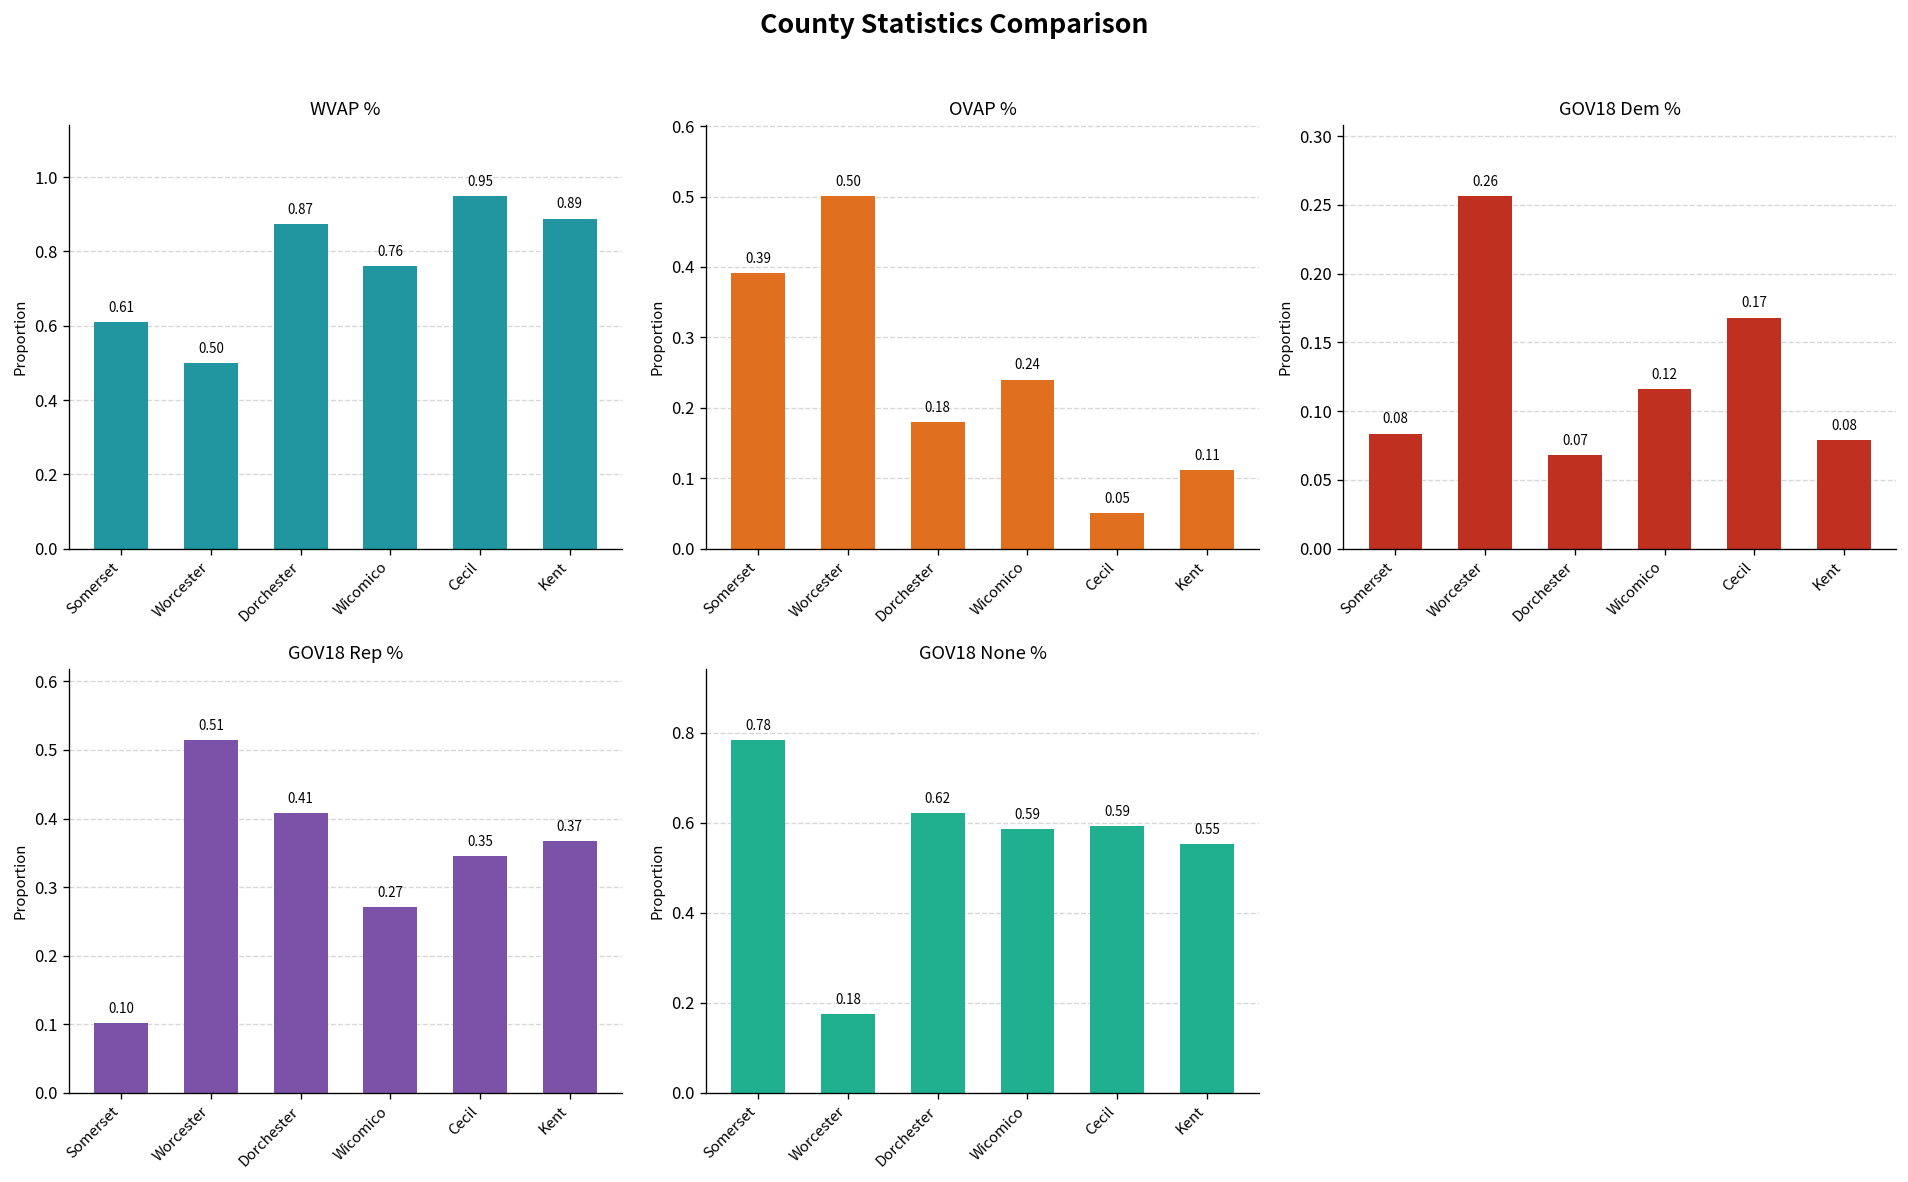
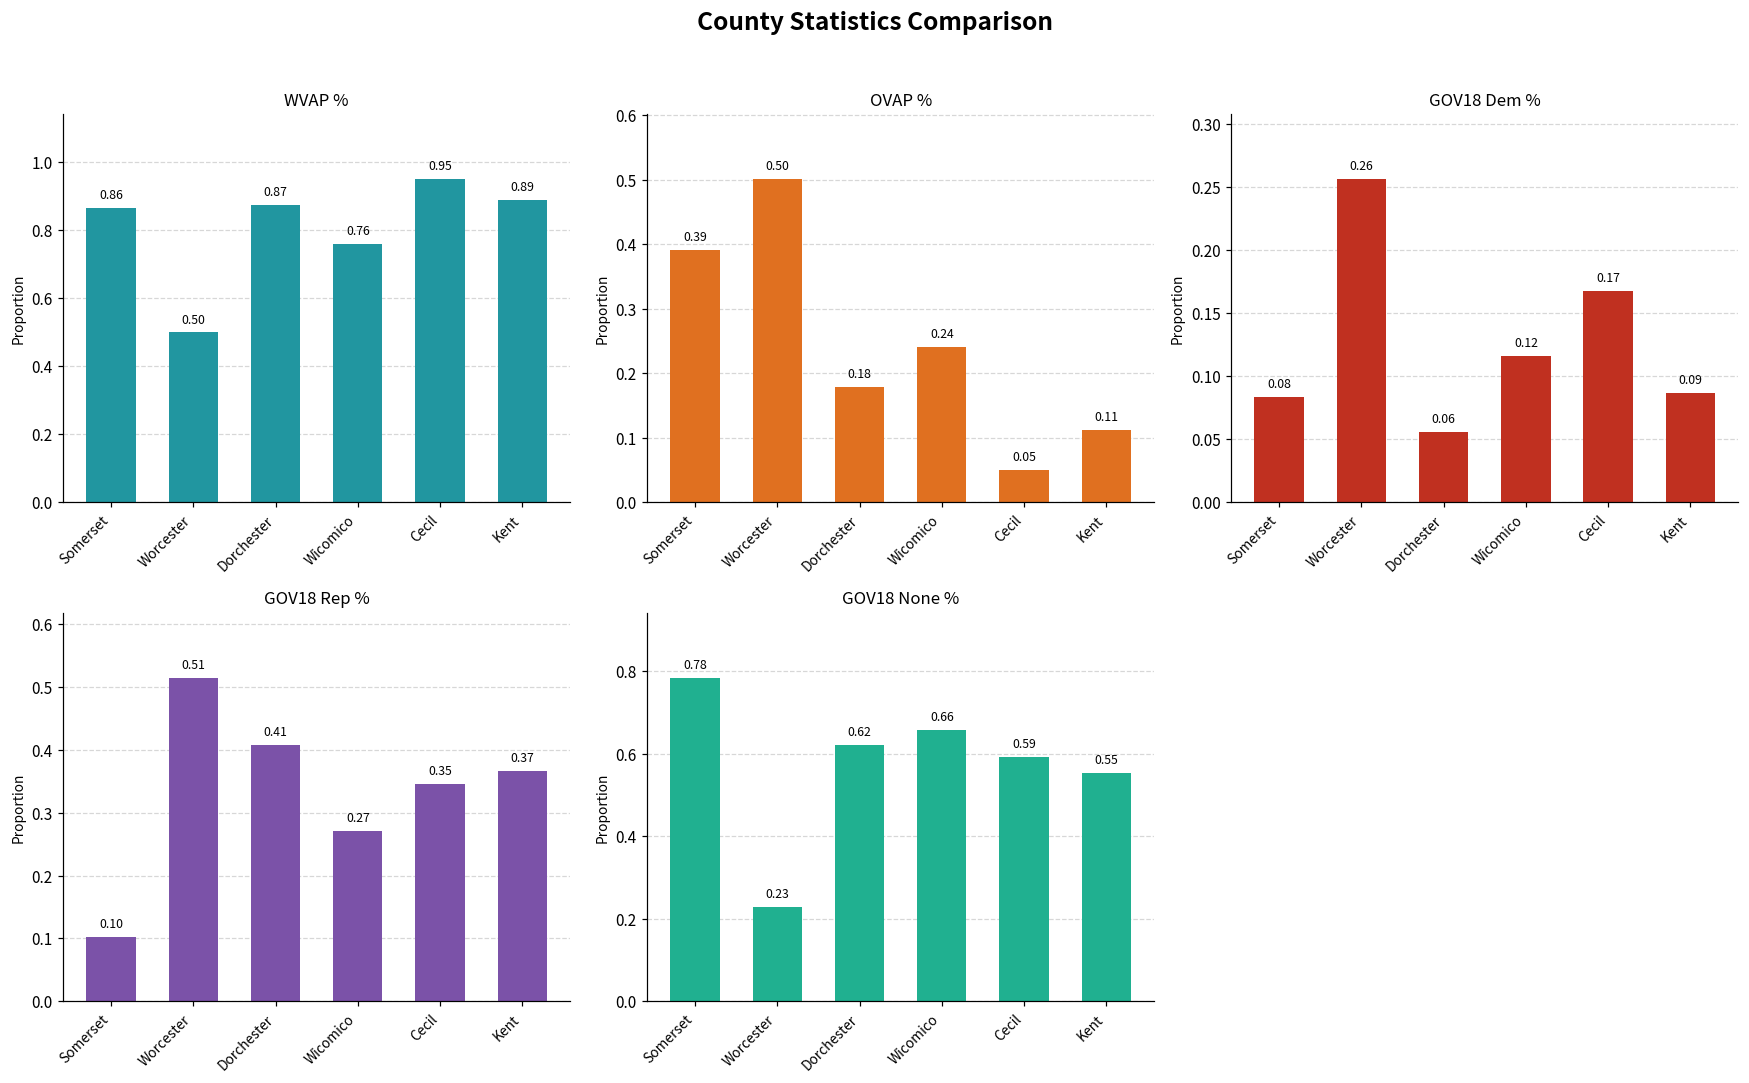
WVAP %, Somerset: 0.61 -> 0.86
GOV18 Dem %, Dorchester: 0.07 -> 0.06
GOV18 Dem %, Kent: 0.08 -> 0.09
GOV18 None %, Worcester: 0.18 -> 0.23
GOV18 None %, Wicomico: 0.59 -> 0.66
